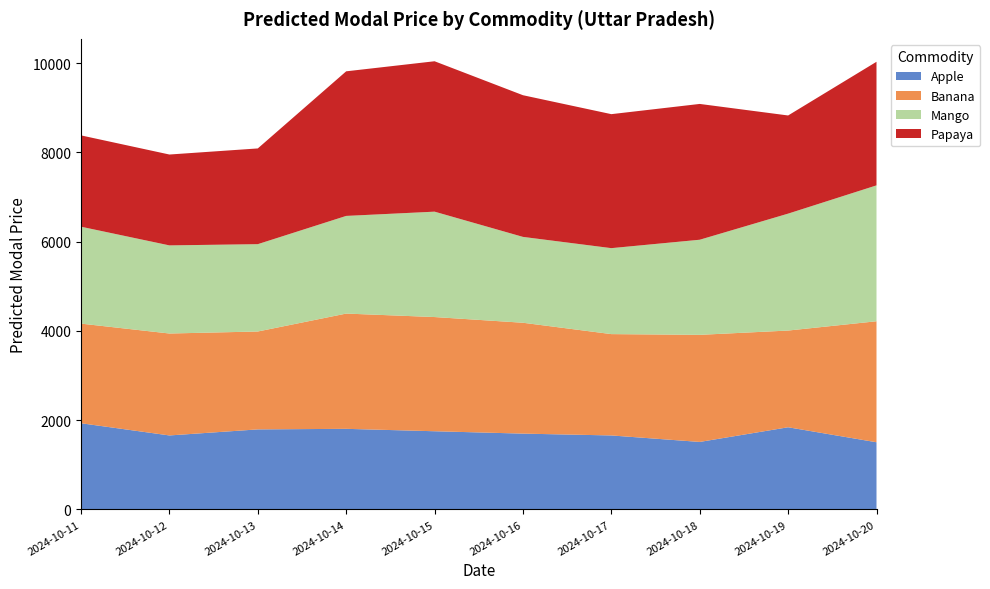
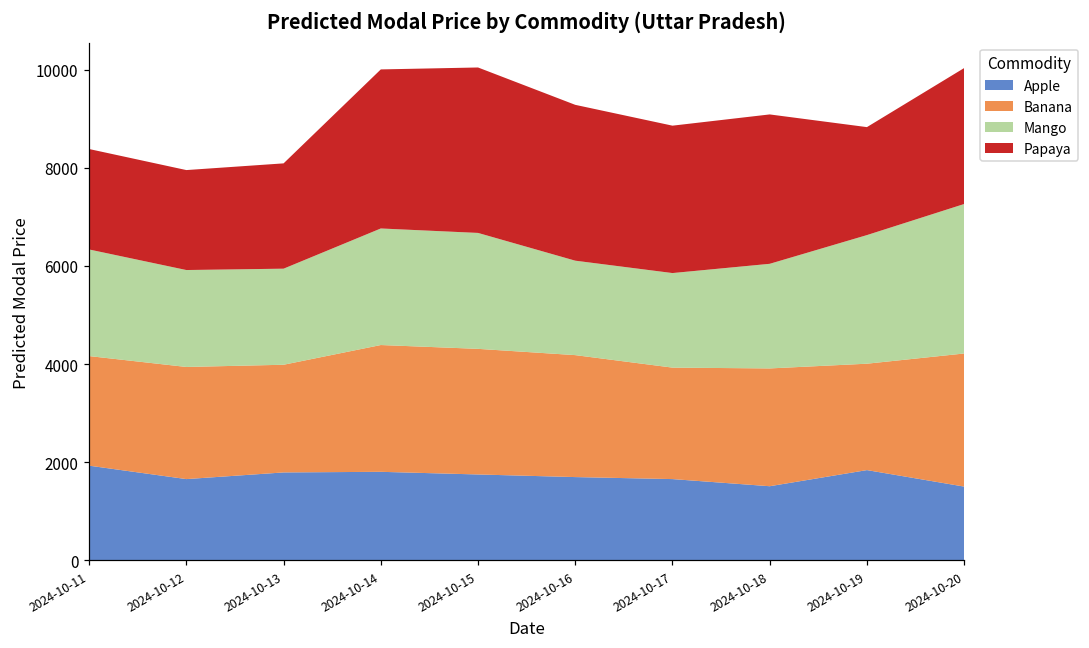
Mango, 2024-10-14: 2200 -> 2400
